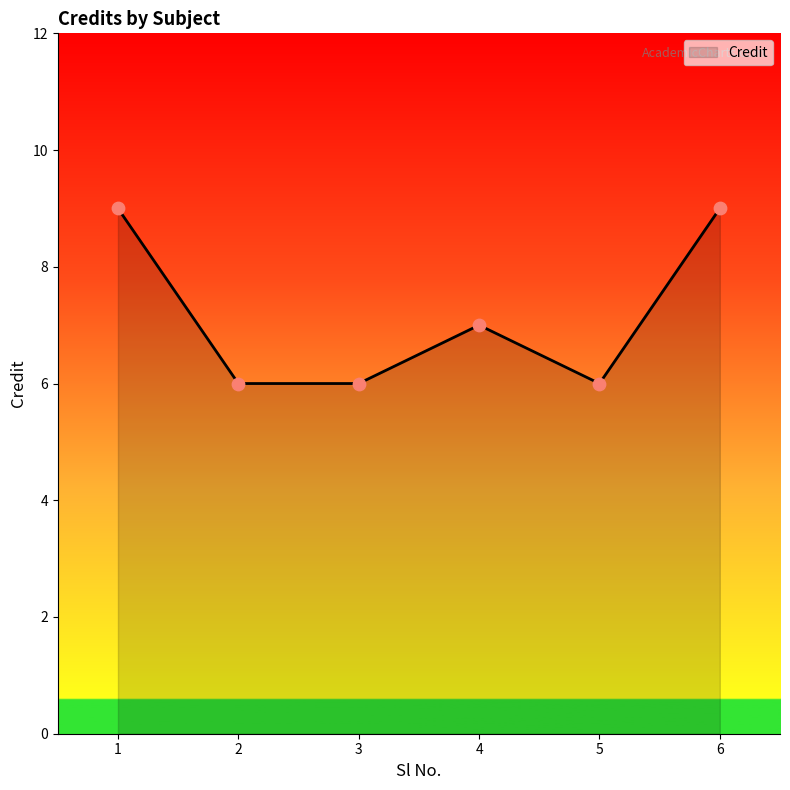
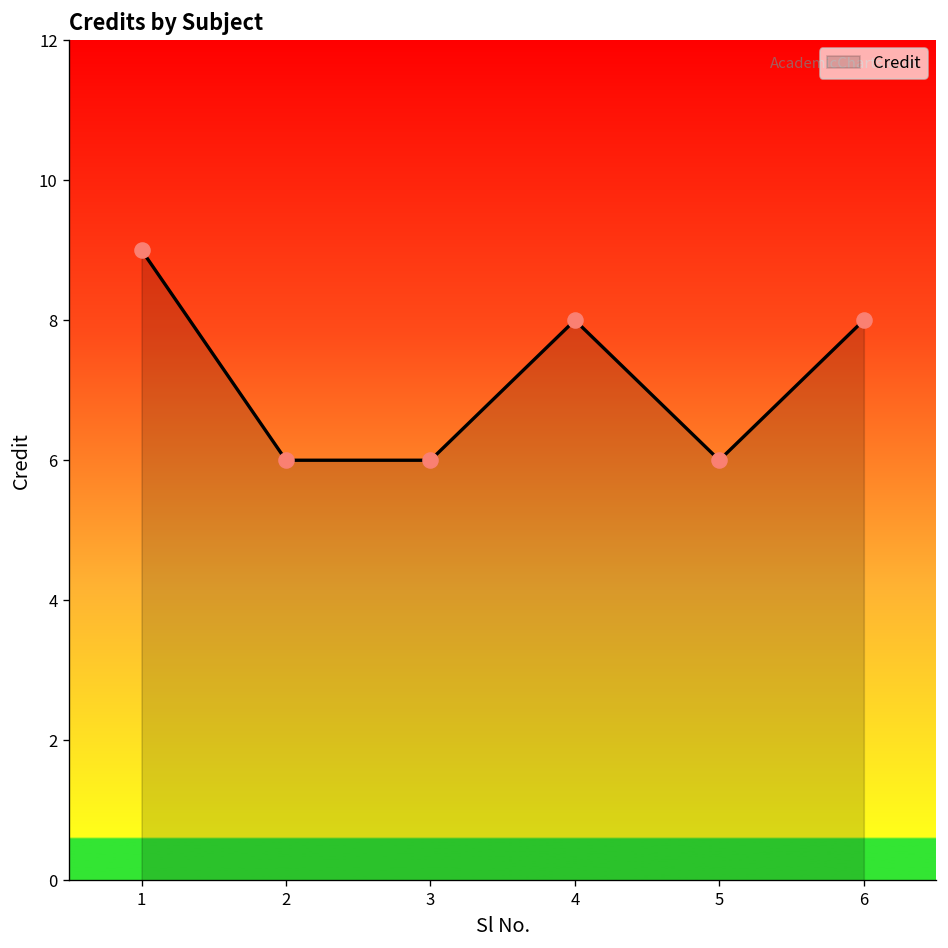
4: 7 -> 8
6: 9 -> 8
